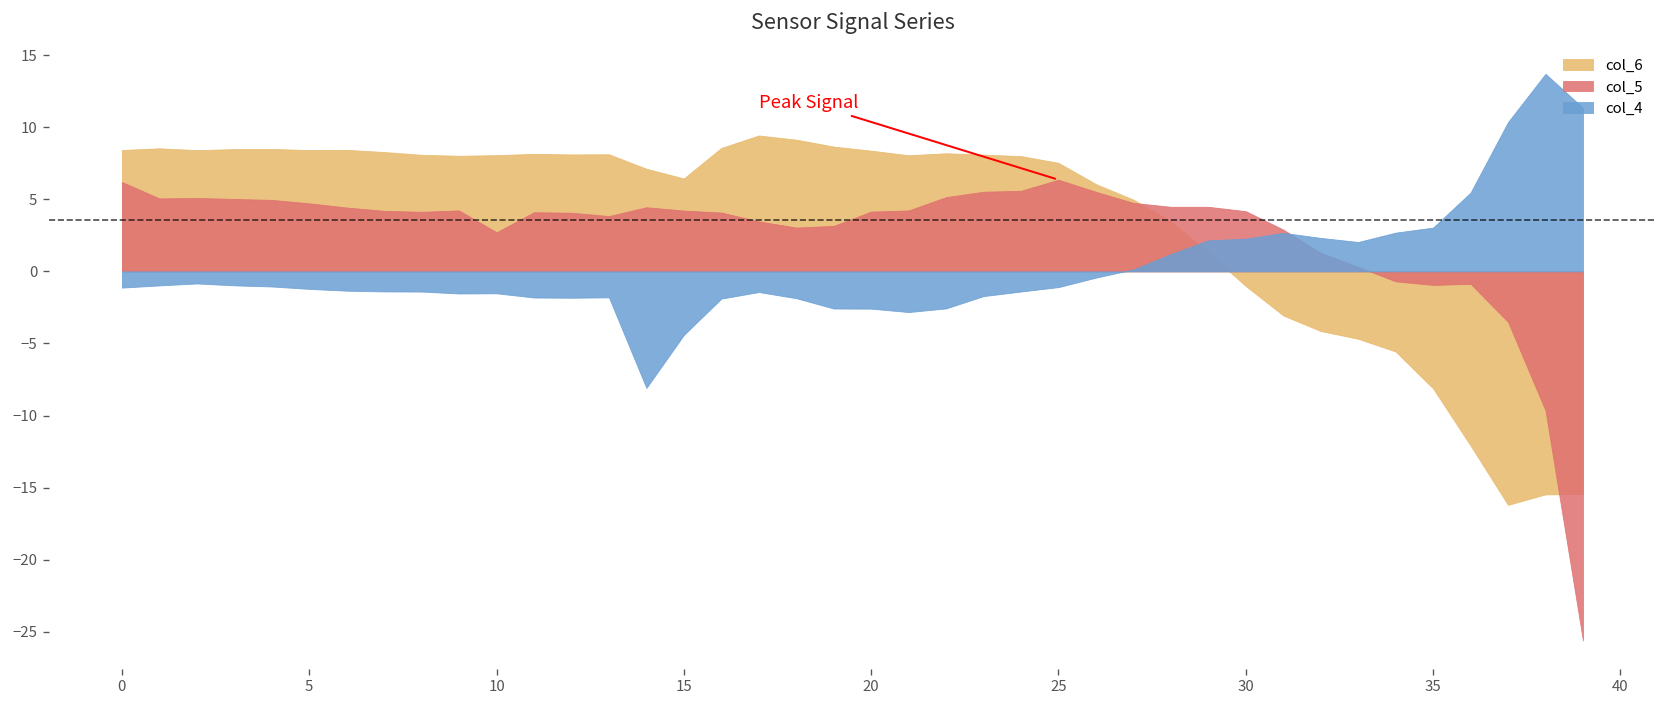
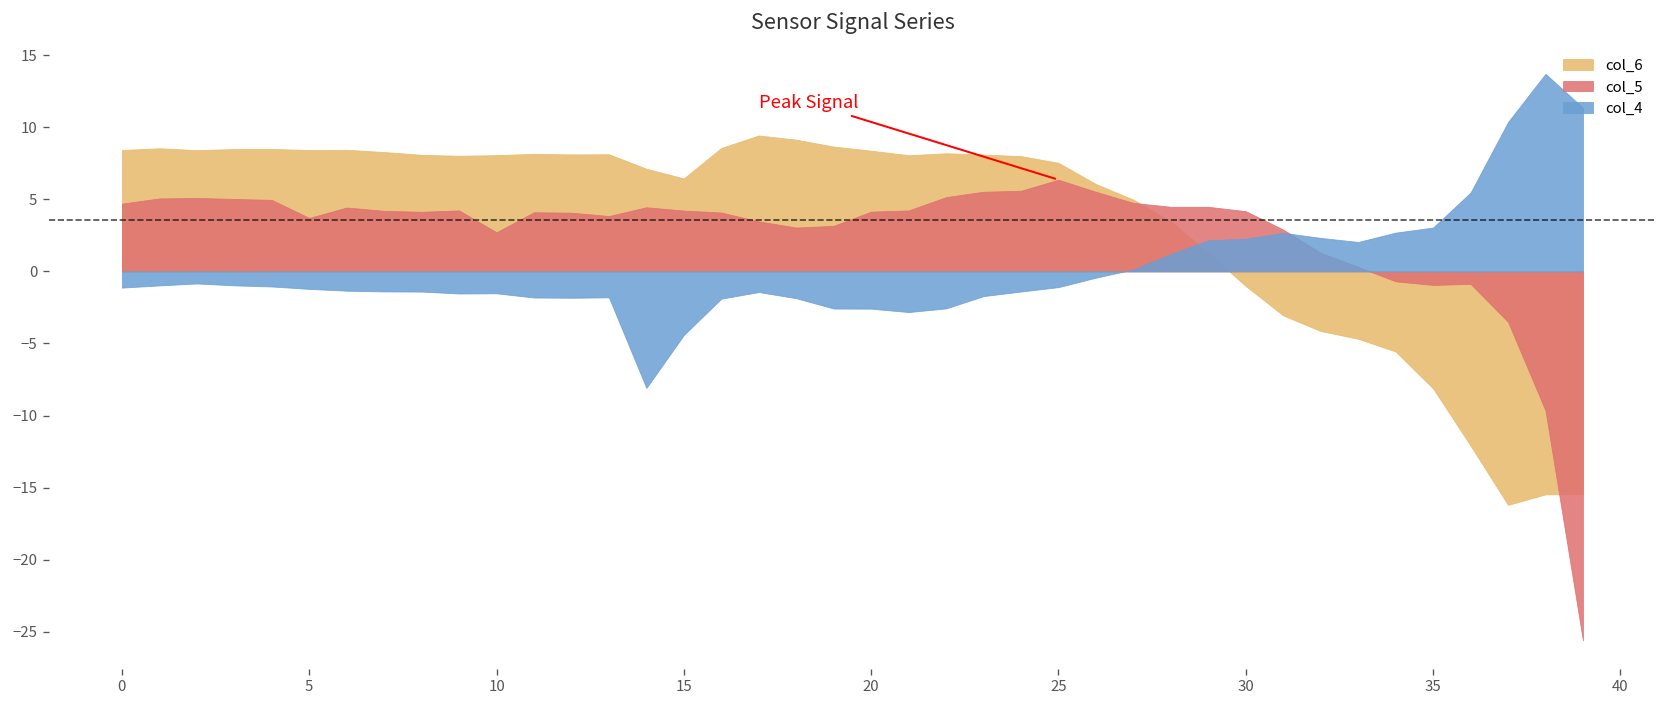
col_5, 0: 6.2 -> 4.7
col_5, 5: 4.7 -> 3.7
